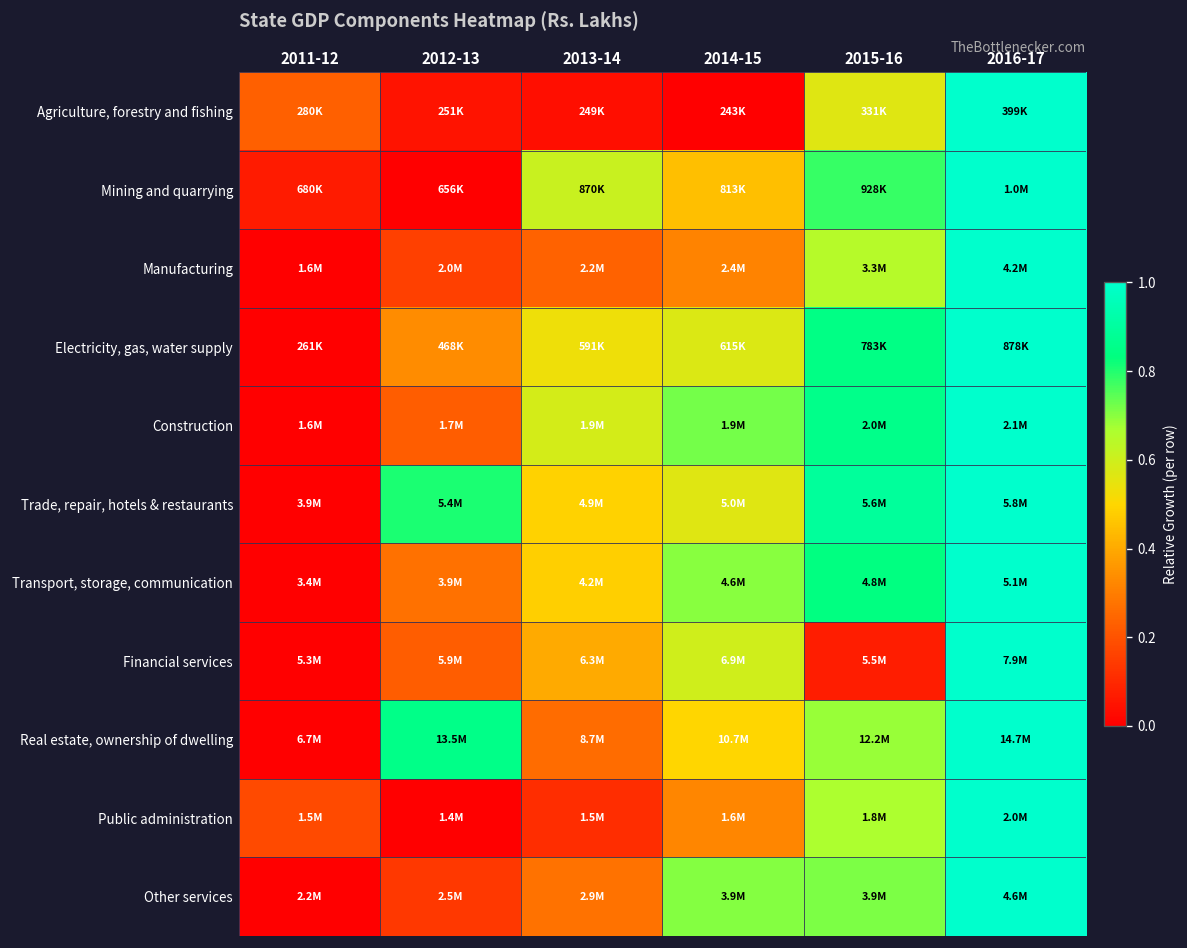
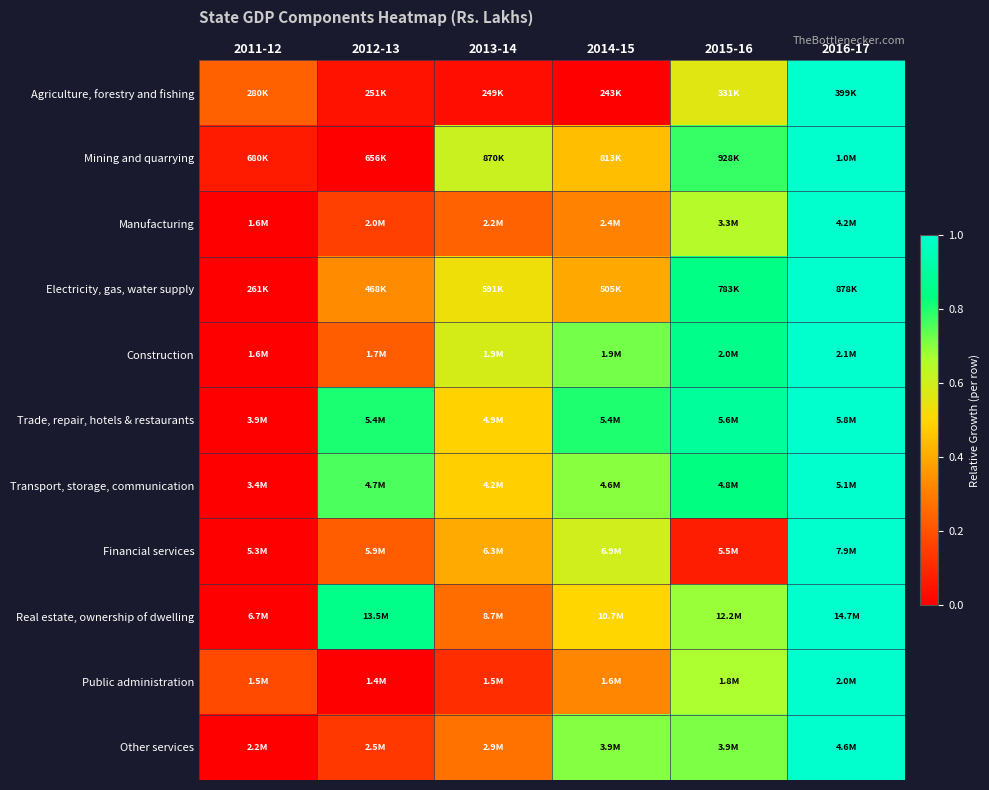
Electricity, gas, water supply, 2014-15: 615K -> 505K
Trade, repair, hotels & restaurants, 2014-15: 5.0M -> 5.4M
Transport, storage, communication, 2012-13: 3.9M -> 4.7M
